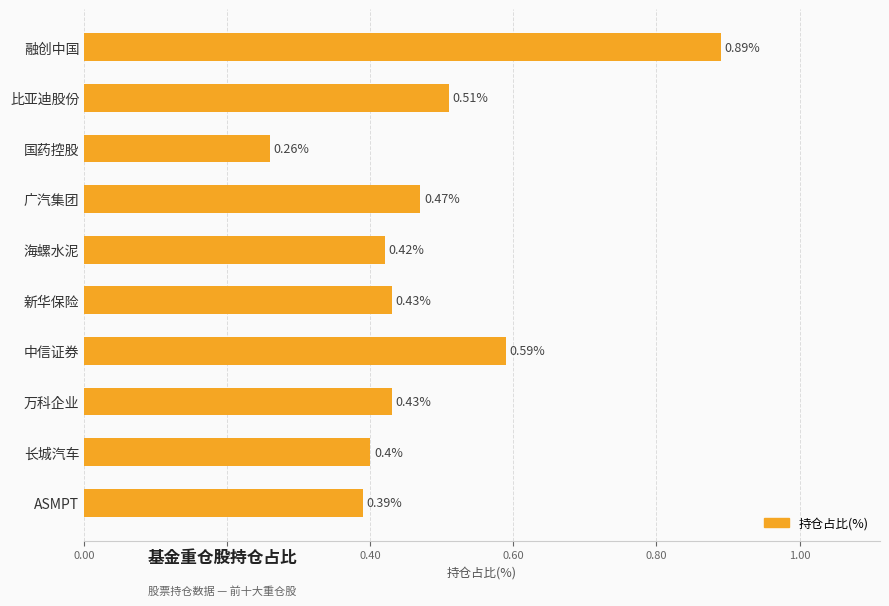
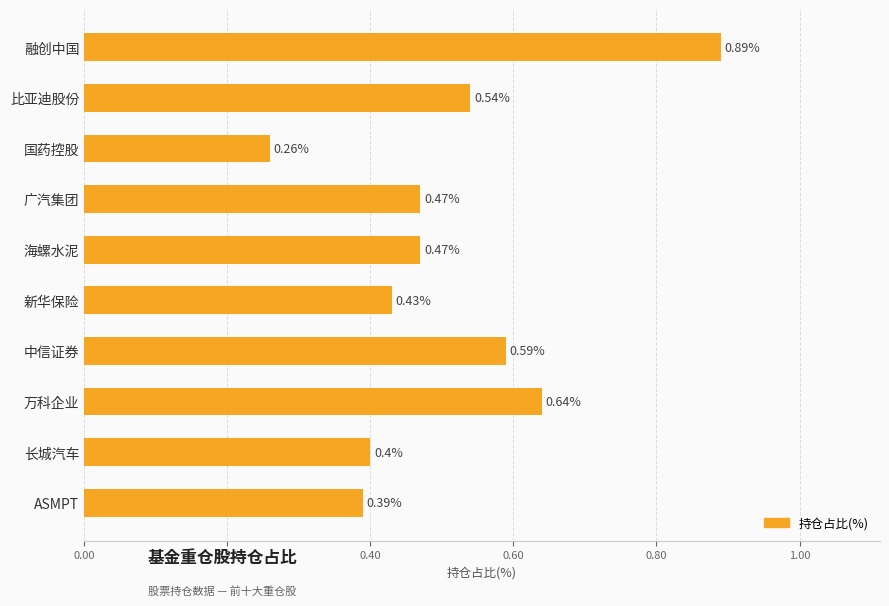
比亚迪股份: 0.51% -> 0.54%
海螺水泥: 0.42% -> 0.47%
万科企业: 0.43% -> 0.64%
